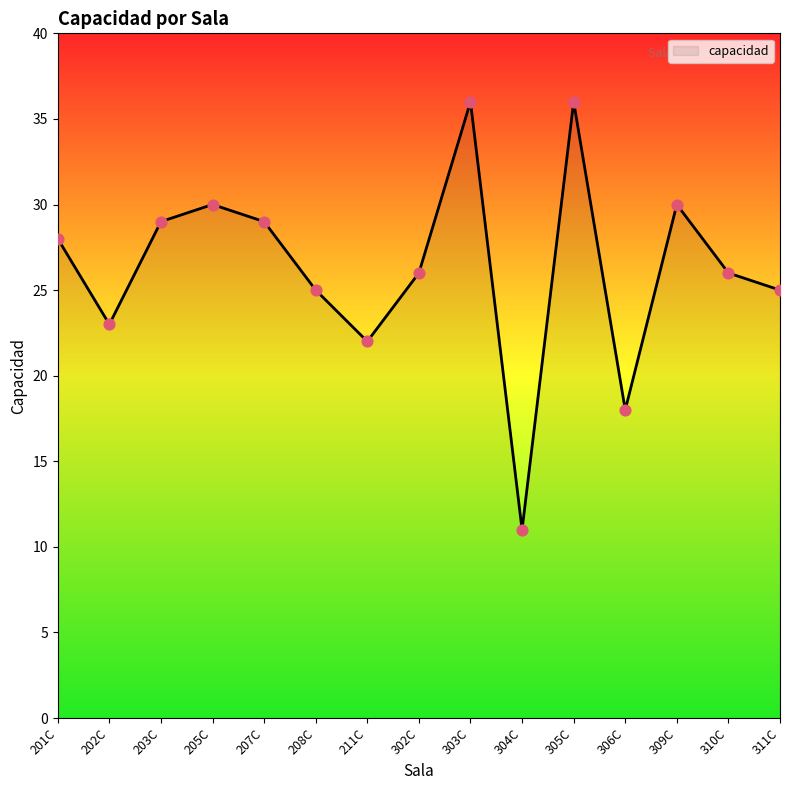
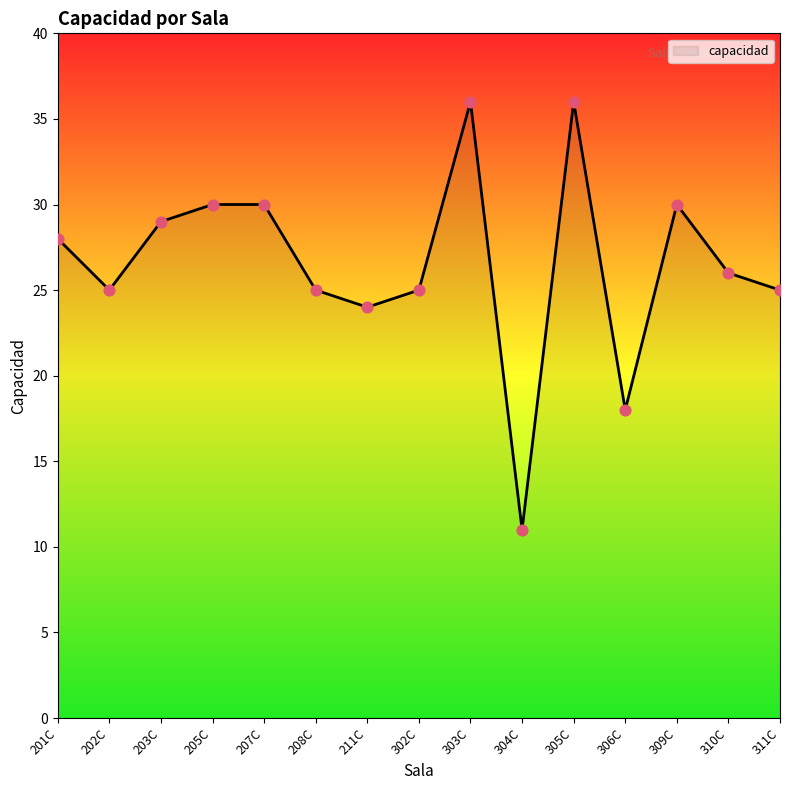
202C: 23 -> 25
207C: 29 -> 30
211C: 22 -> 24
302C: 26 -> 25
